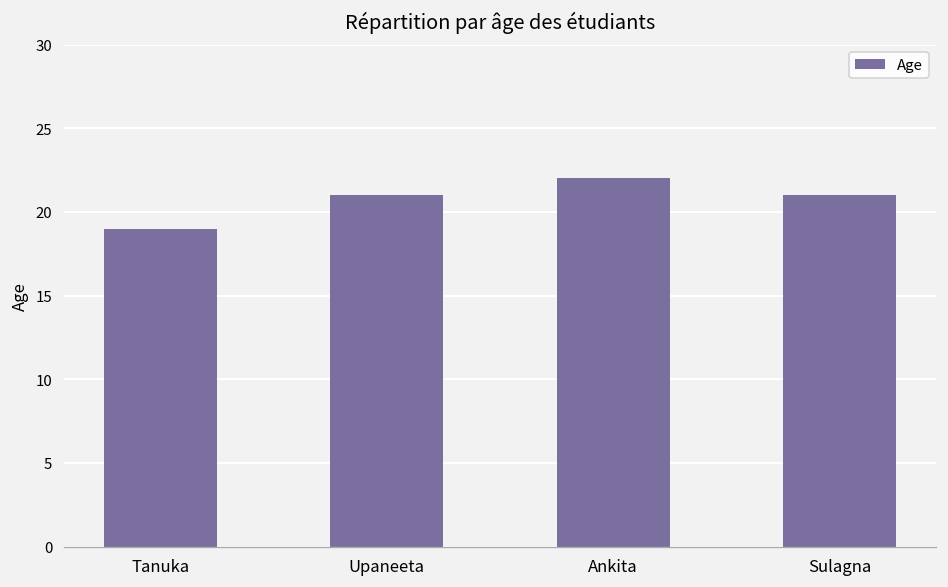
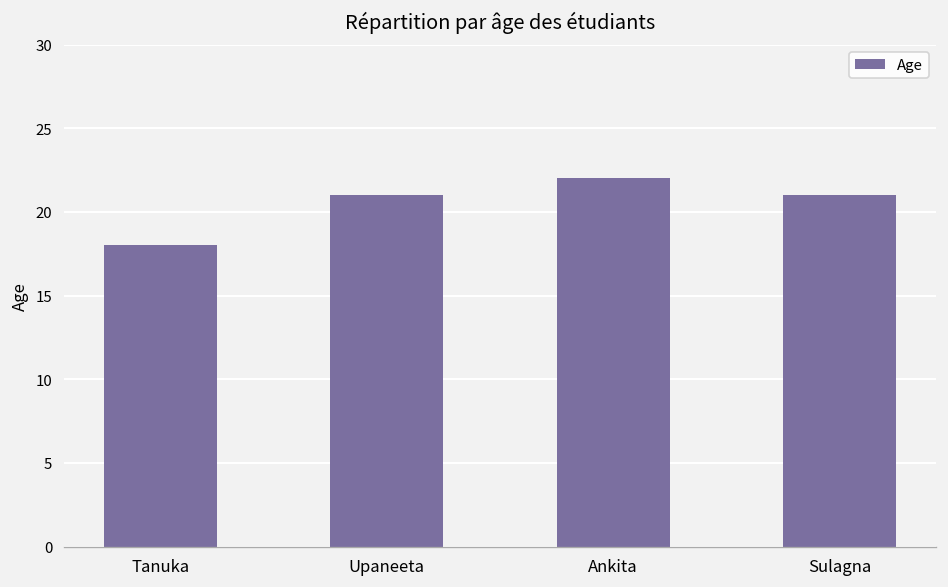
Tanuka: 19 -> 18
